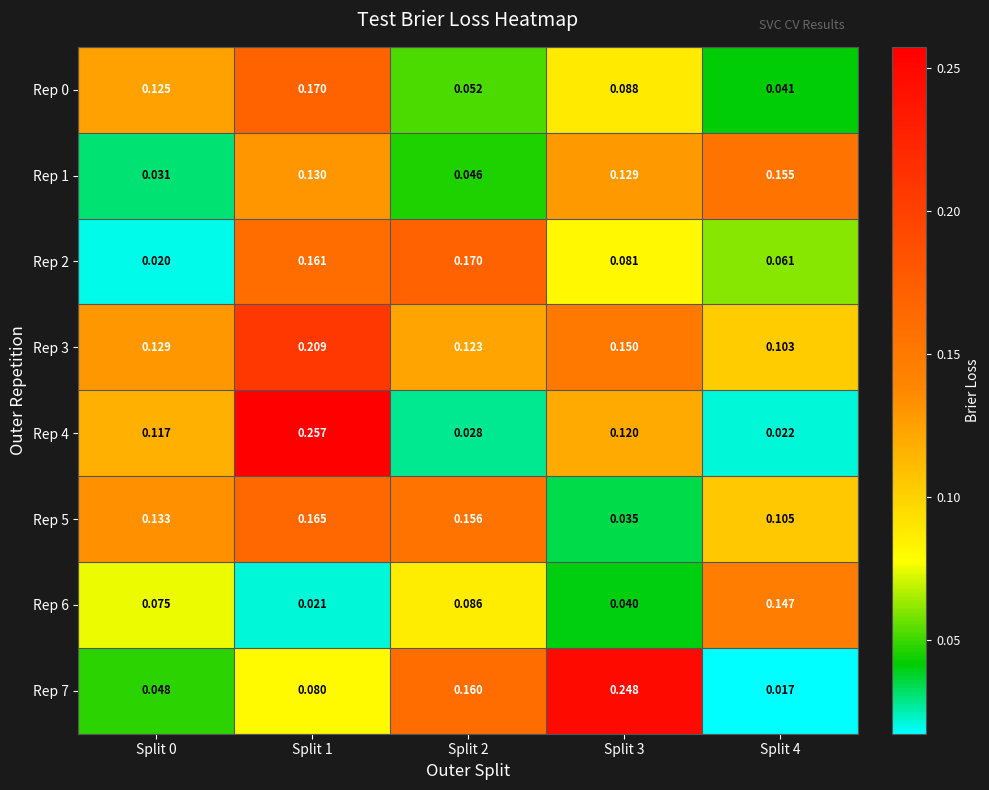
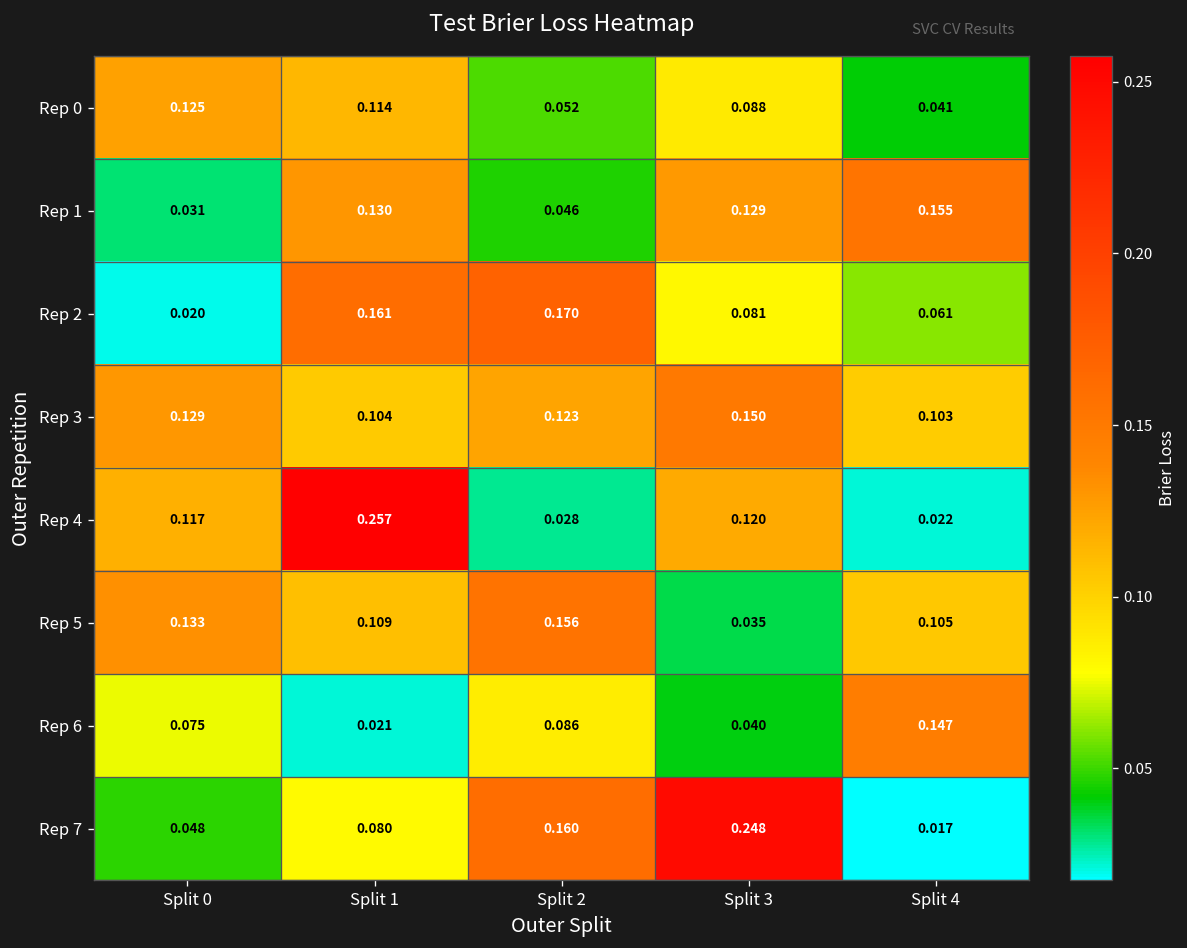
Rep 0, Split 1: 0.170 -> 0.114
Rep 3, Split 1: 0.209 -> 0.104
Rep 5, Split 1: 0.165 -> 0.109
